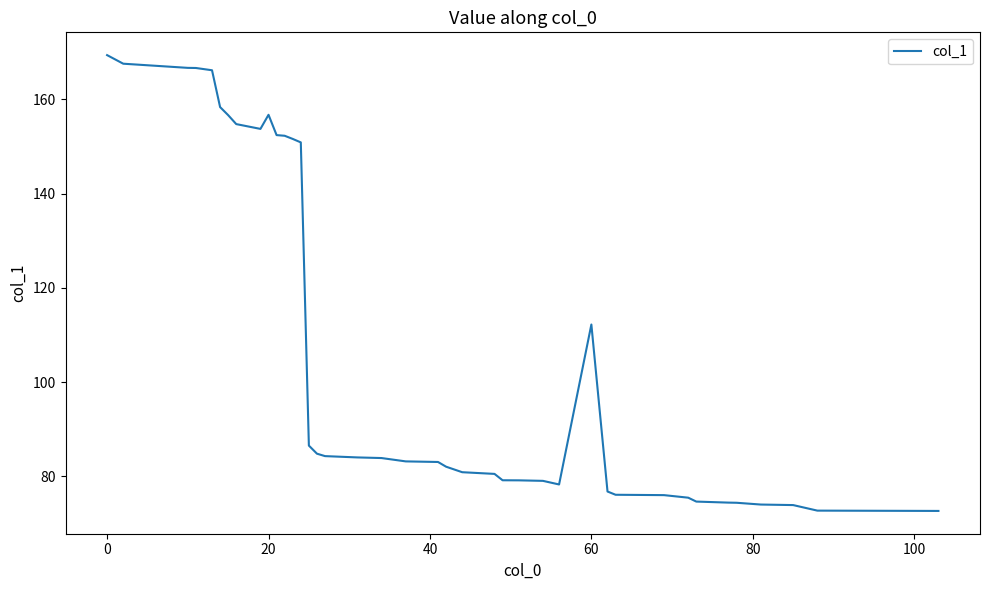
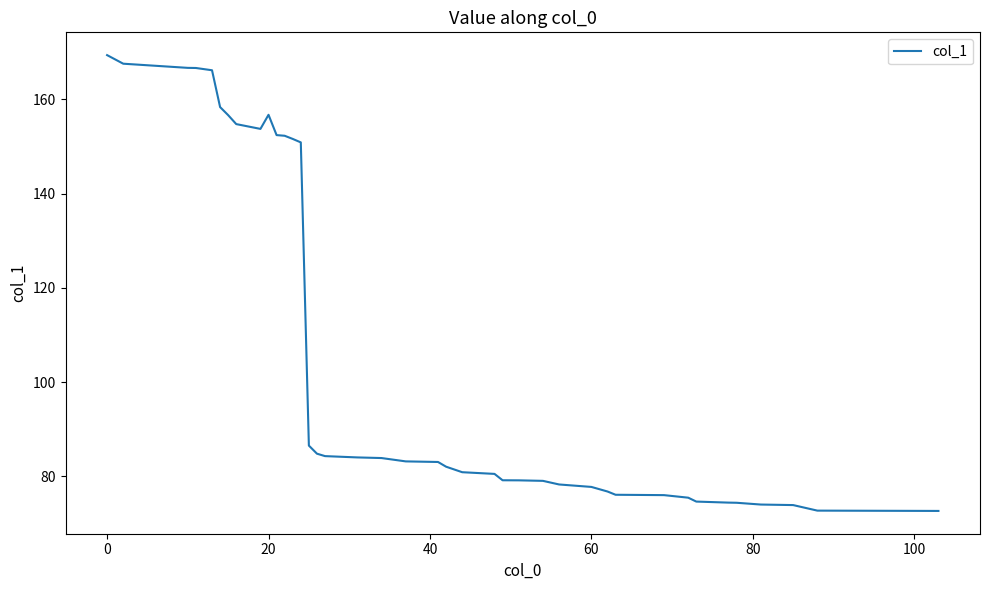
60: 112 -> 78
